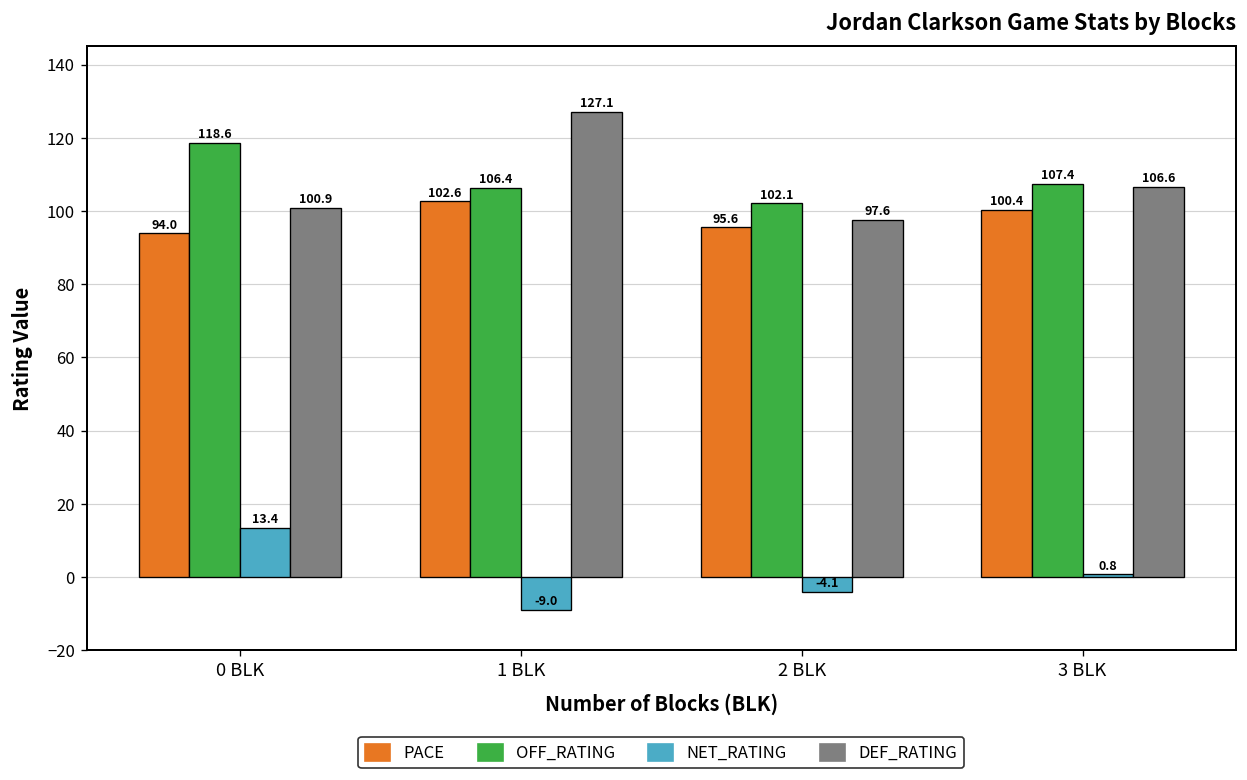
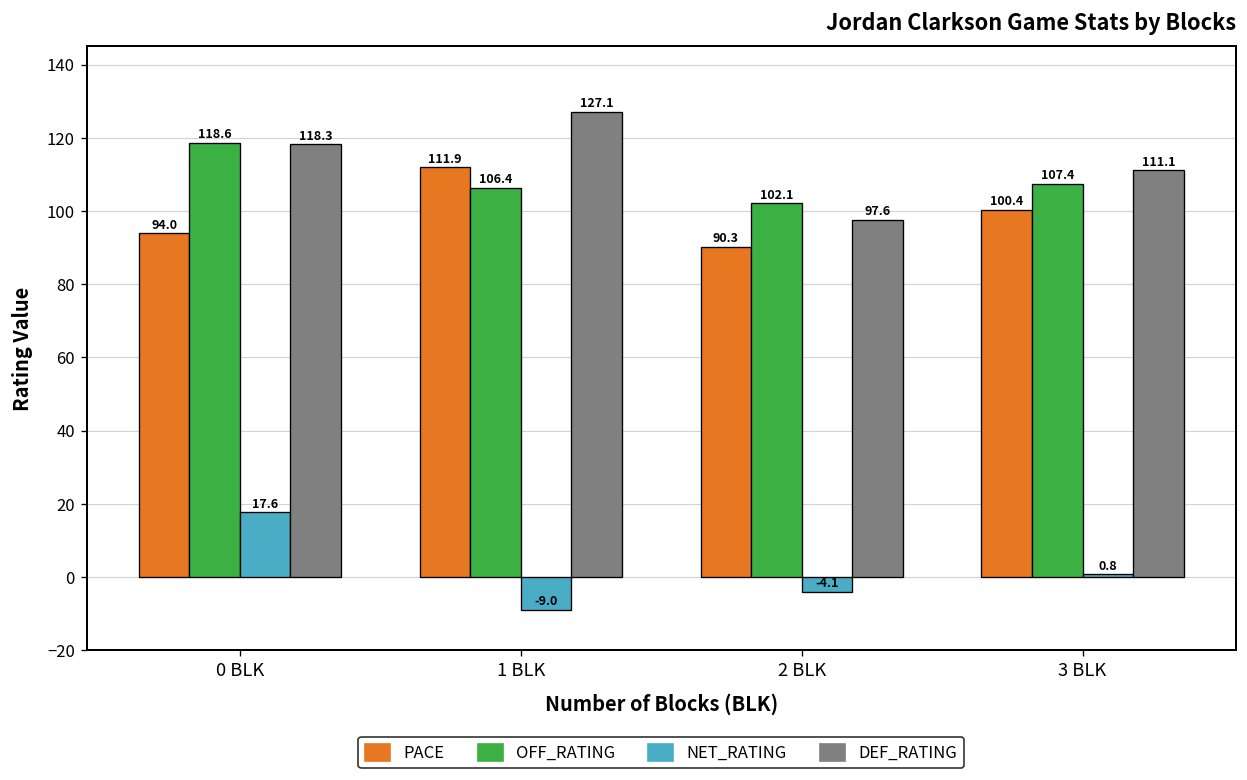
NET_RATING, 0 BLK: 13.4 -> 17.6
DEF_RATING, 0 BLK: 100.9 -> 118.3
PACE, 1 BLK: 102.6 -> 111.9
PACE, 2 BLK: 95.6 -> 90.3
DEF_RATING, 3 BLK: 106.6 -> 111.1
